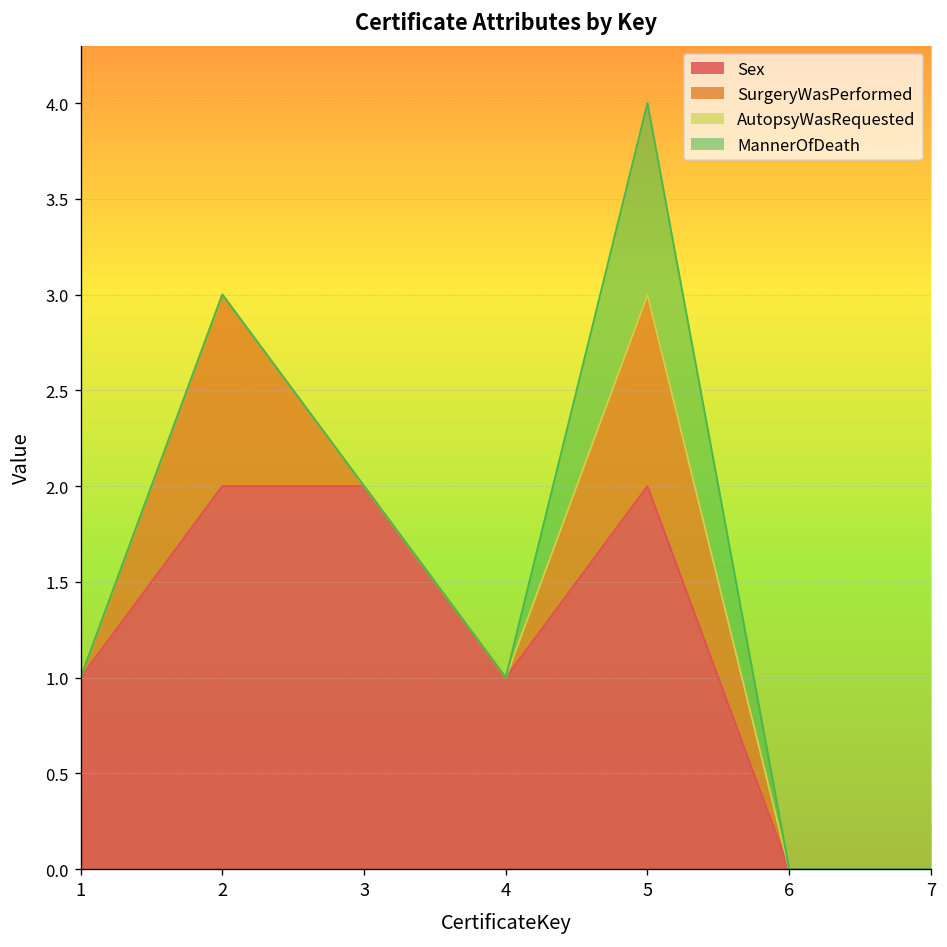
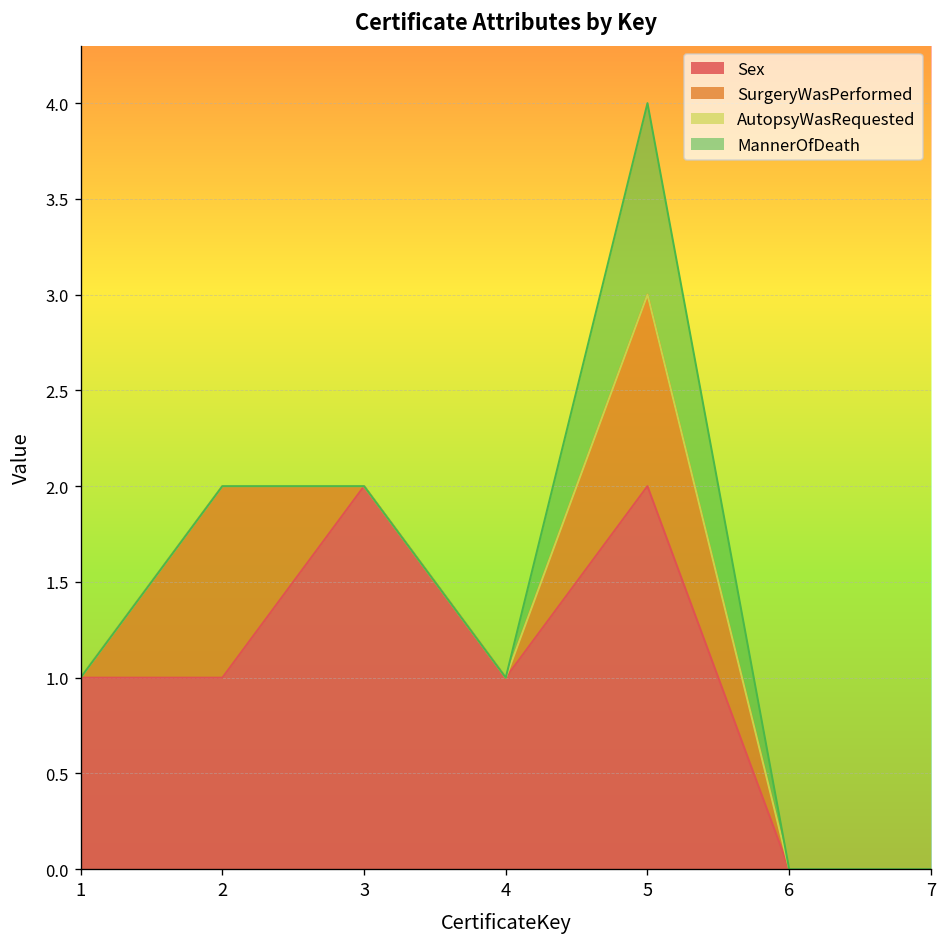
Sex, 2: 2 -> 1
